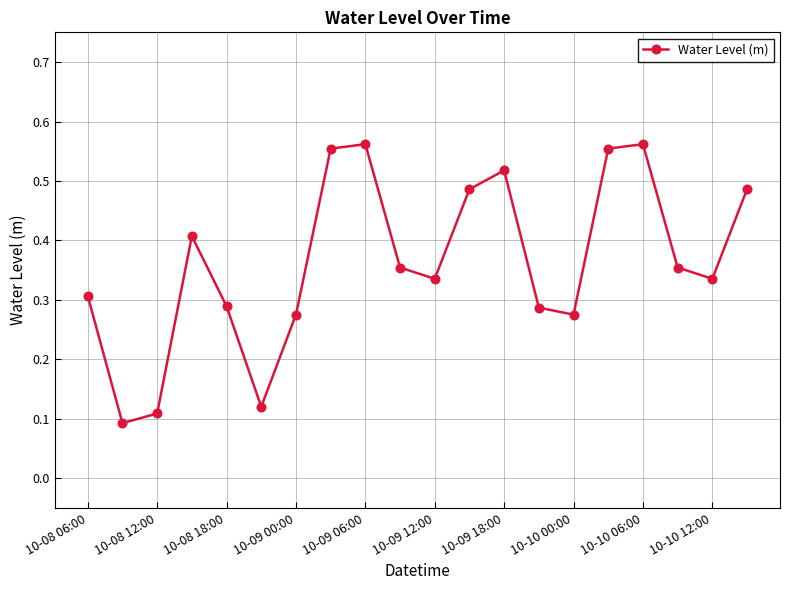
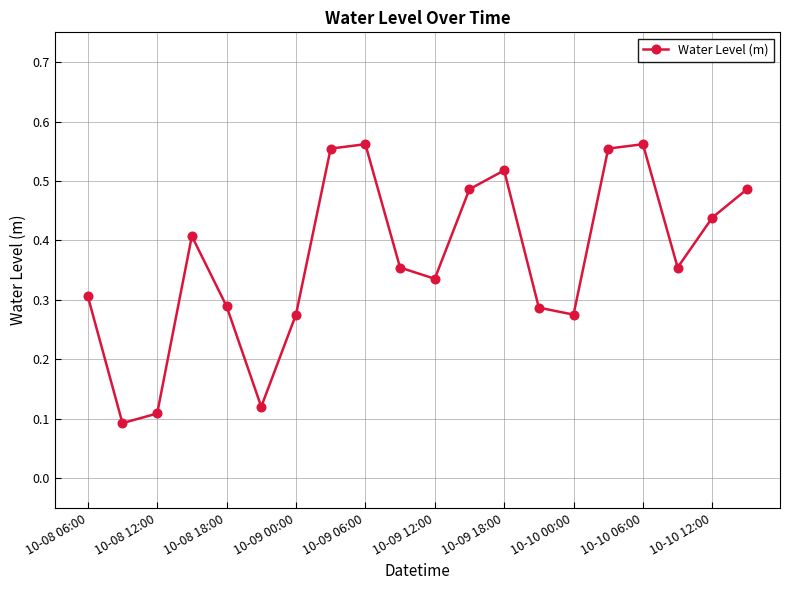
10-10 12:00: 0.34 -> 0.44
